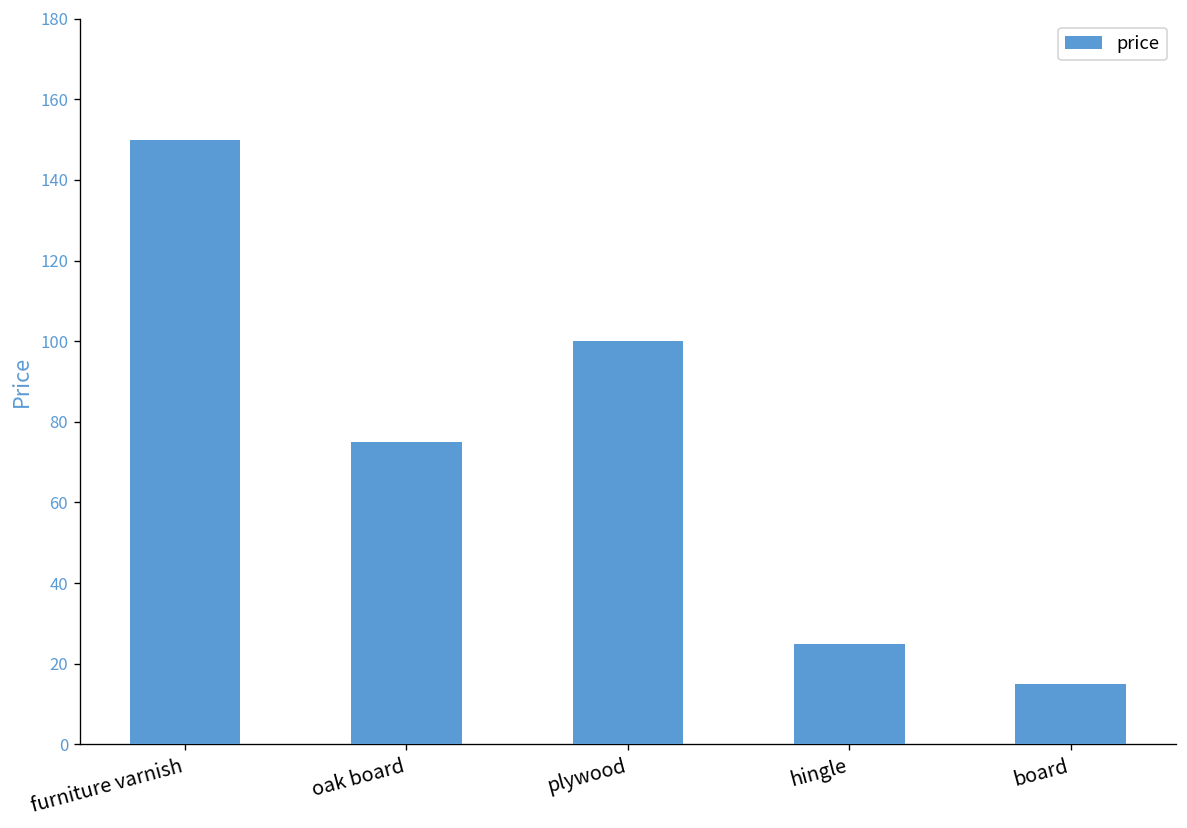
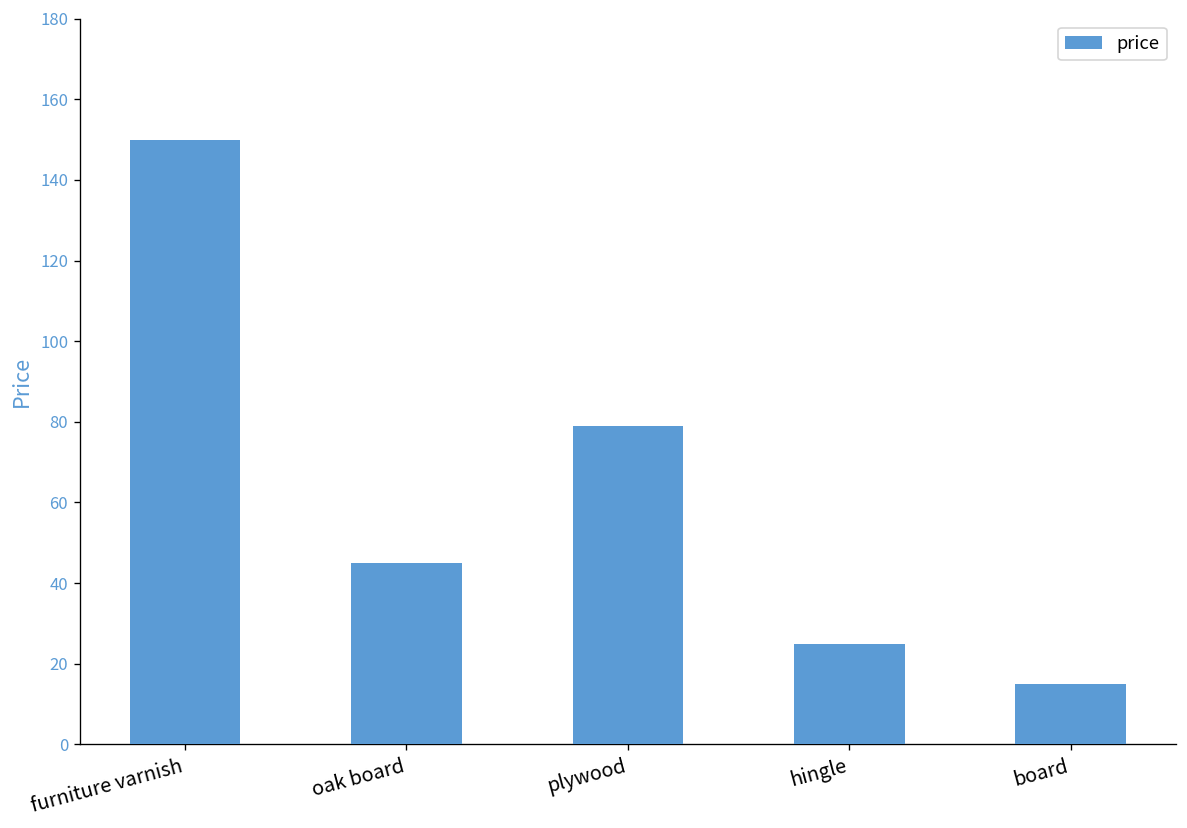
oak board: 75 -> 45
plywood: 100 -> 79
